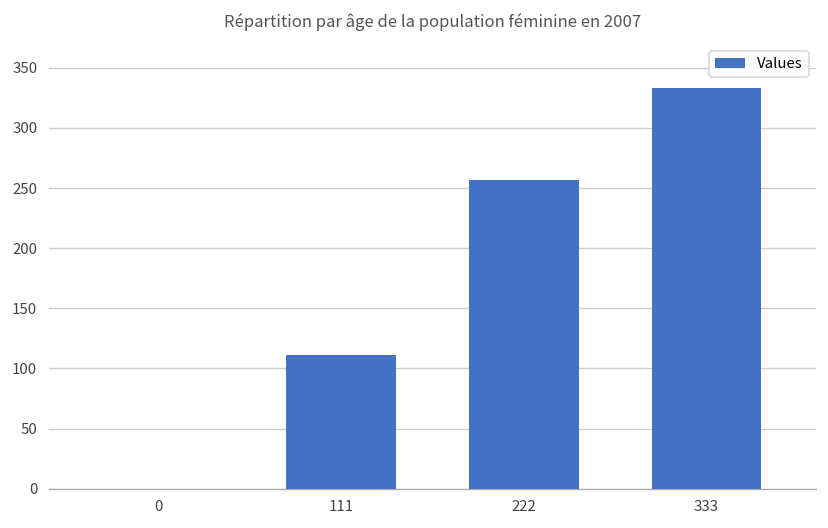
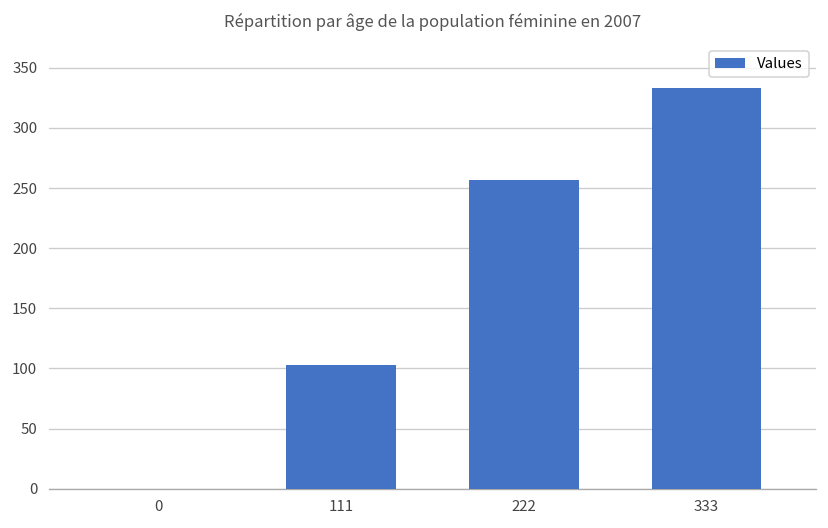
111: 111 -> 103
